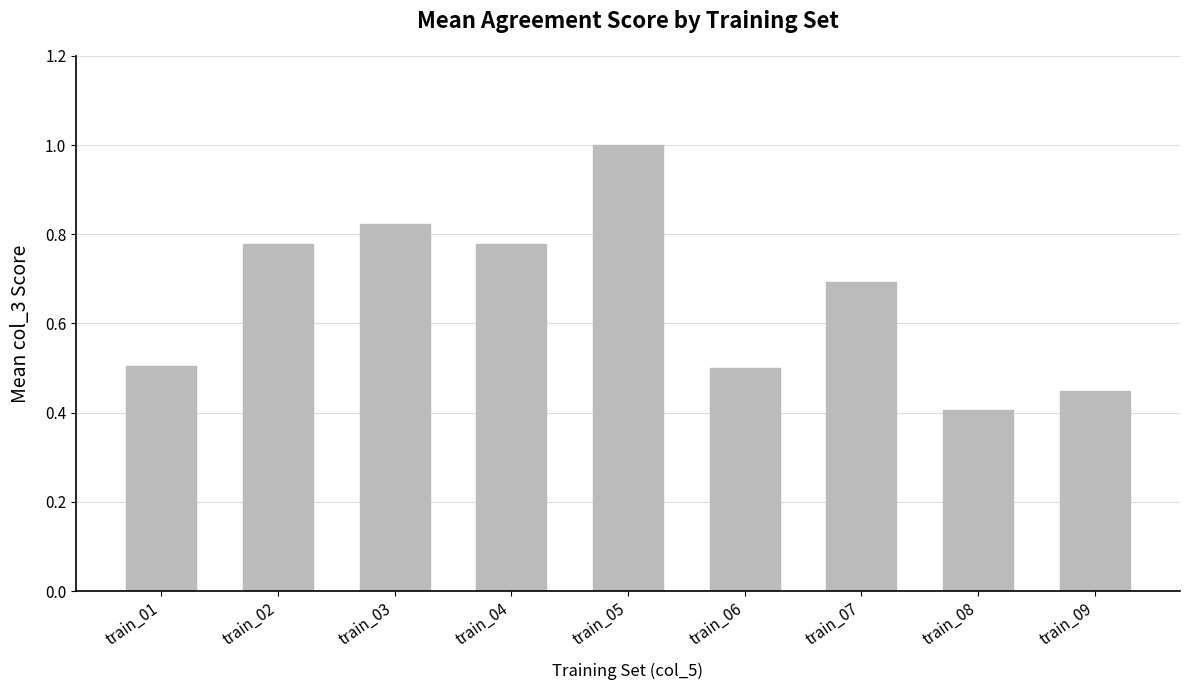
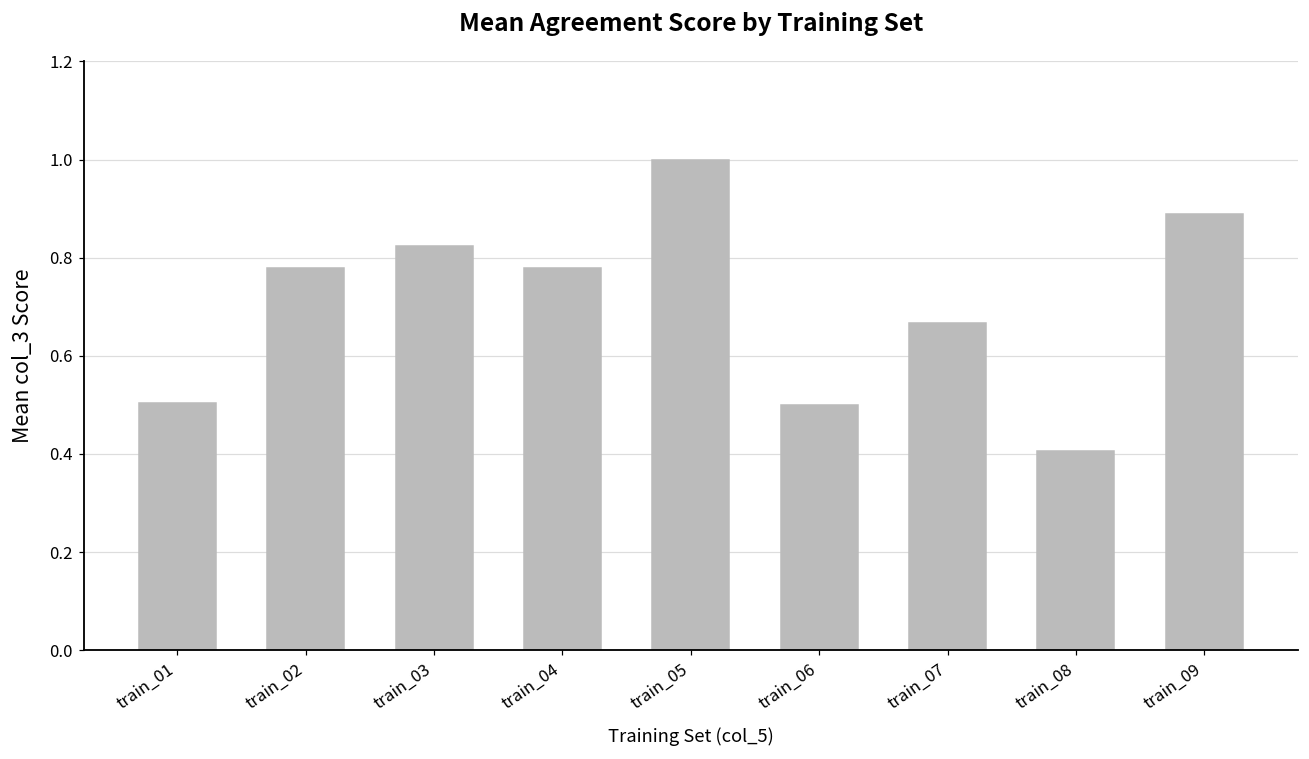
train_07: 0.69 -> 0.67
train_09: 0.45 -> 0.89
